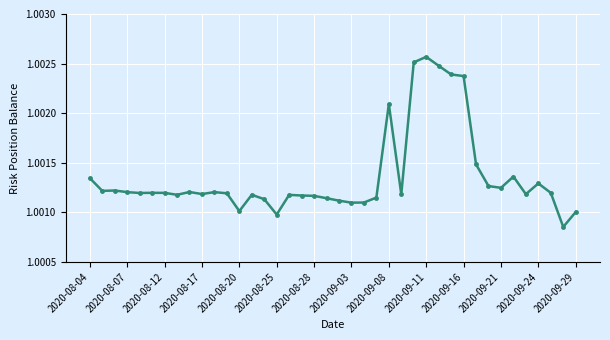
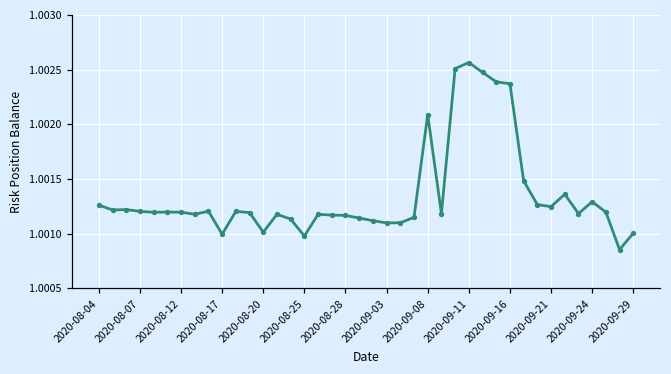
2020-08-04: 1.00134 -> 1.00126
2020-08-17: 1.0012 -> 1.0010
